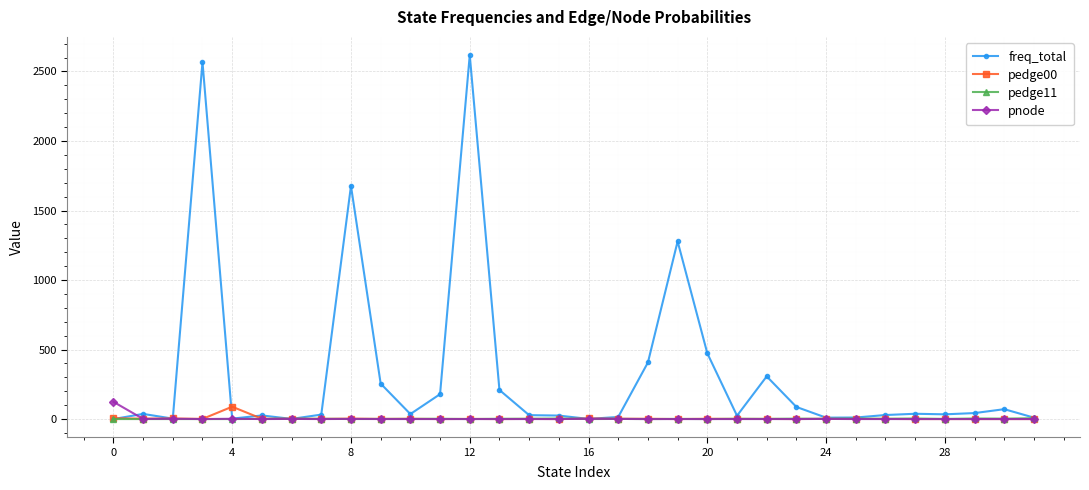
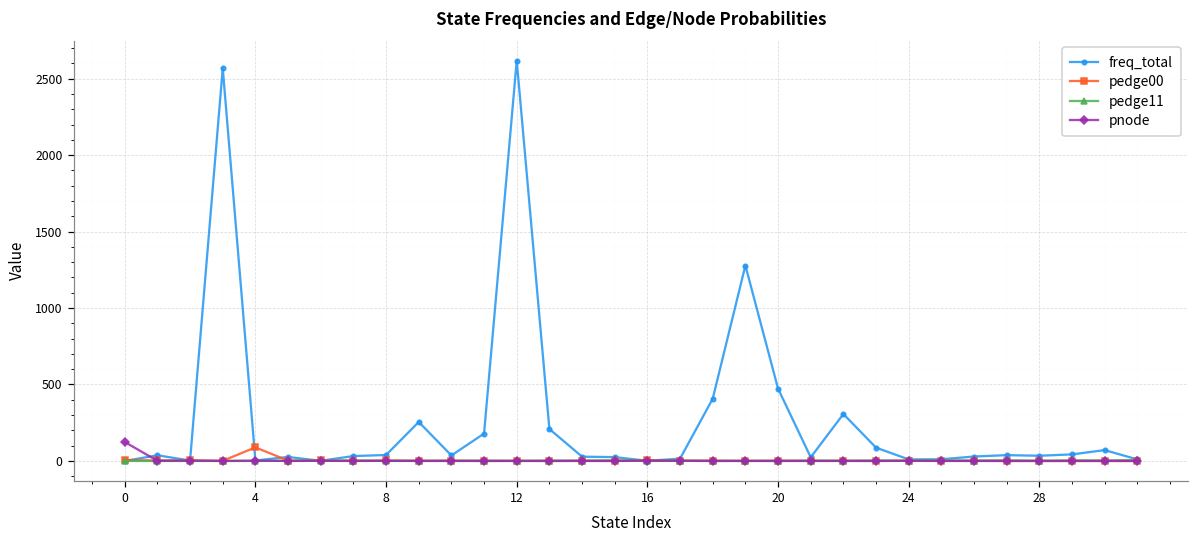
freq_total, 8: 1680 -> 40
